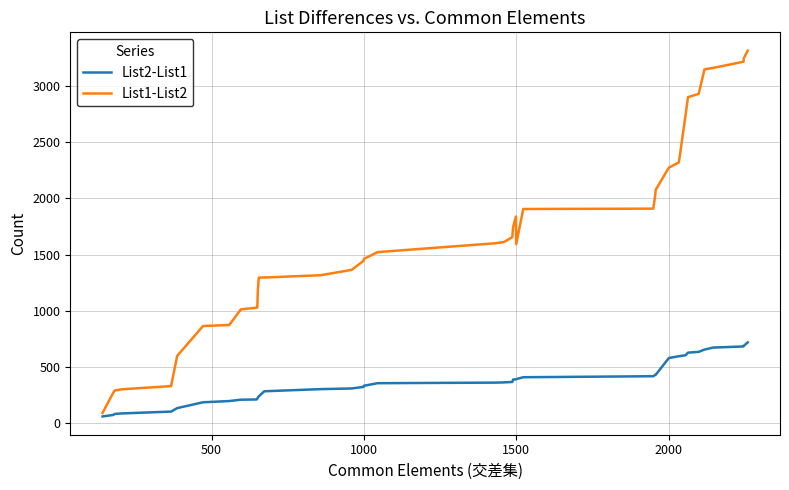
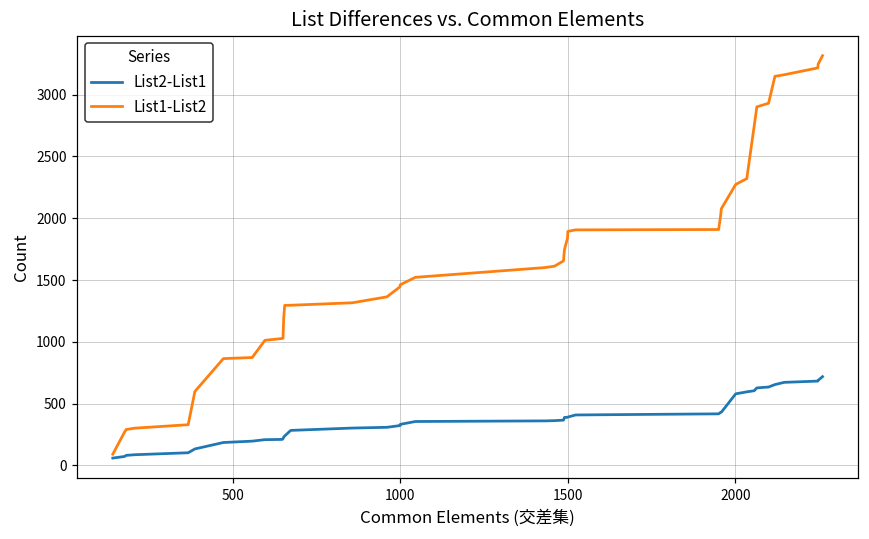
List1-List2, 1500: 1590 -> 1890
